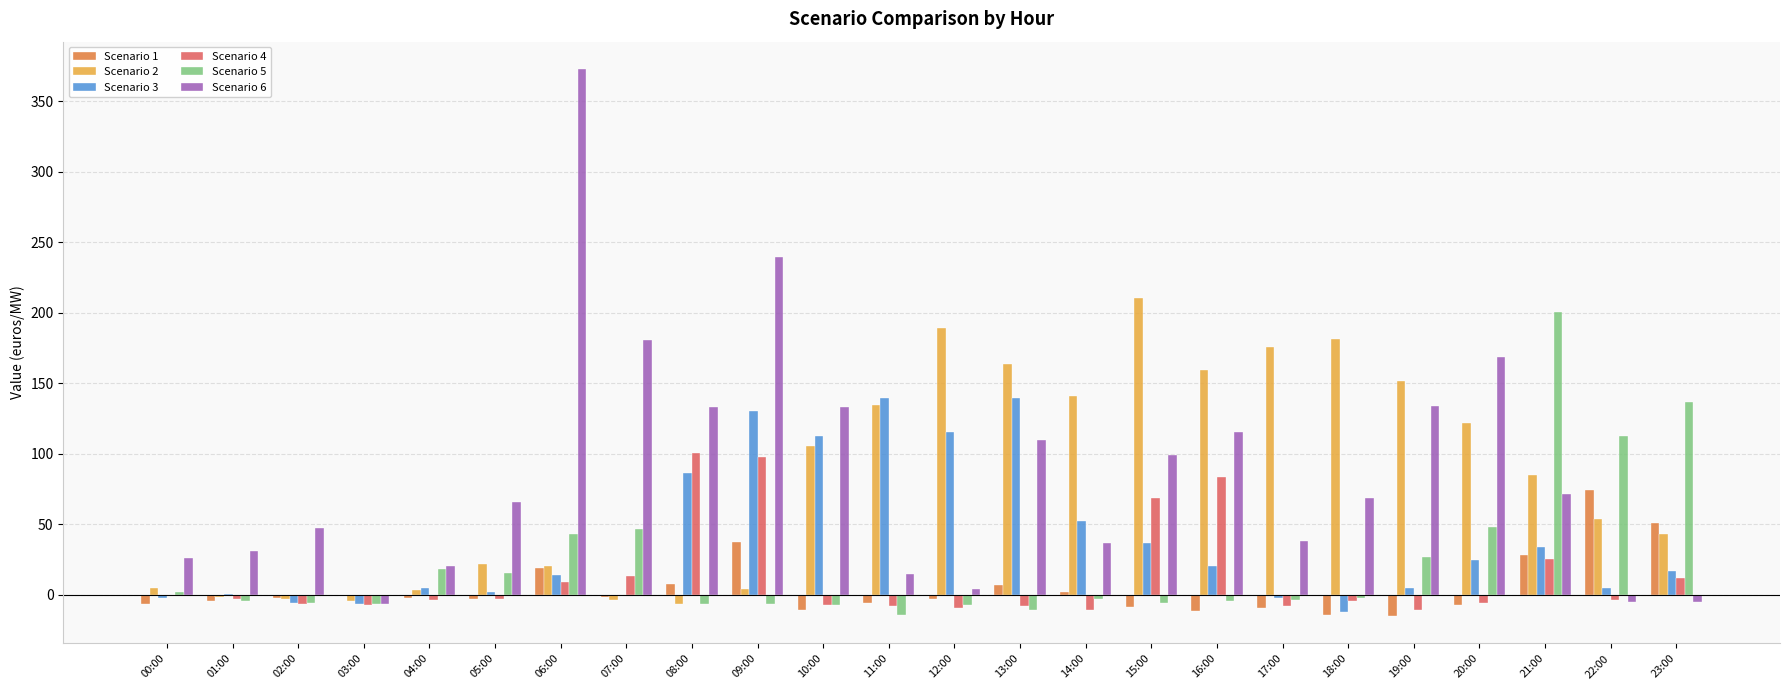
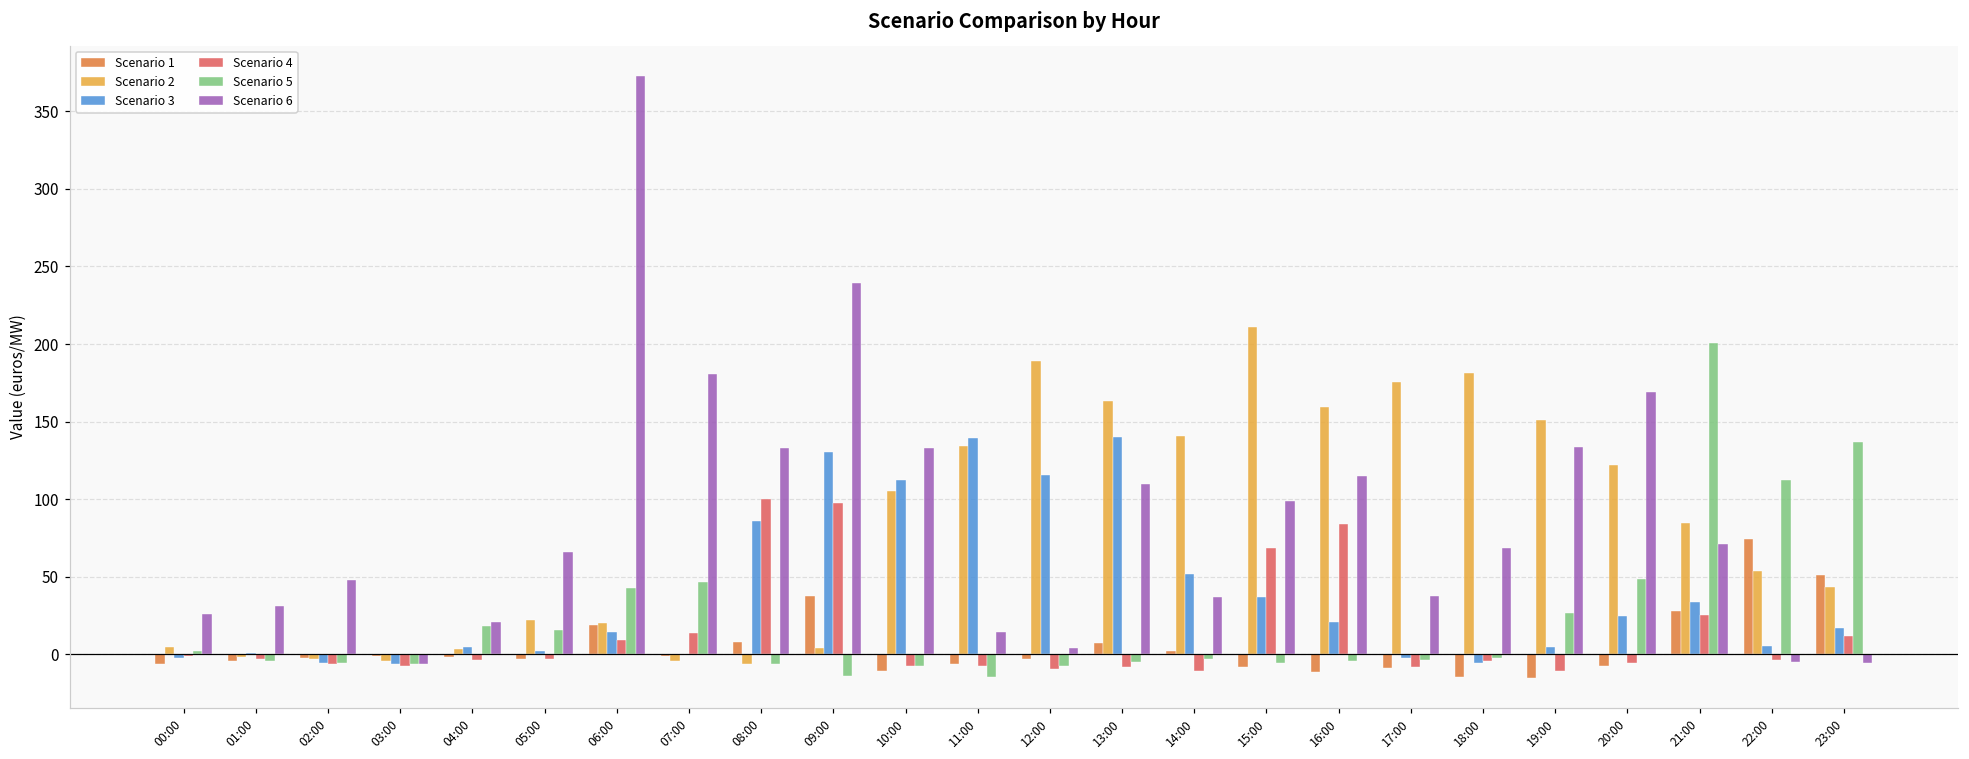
Scenario 5, 09:00: -7 -> -14
Scenario 5, 13:00: -11 -> -5
Scenario 3, 18:00: -12 -> -5
